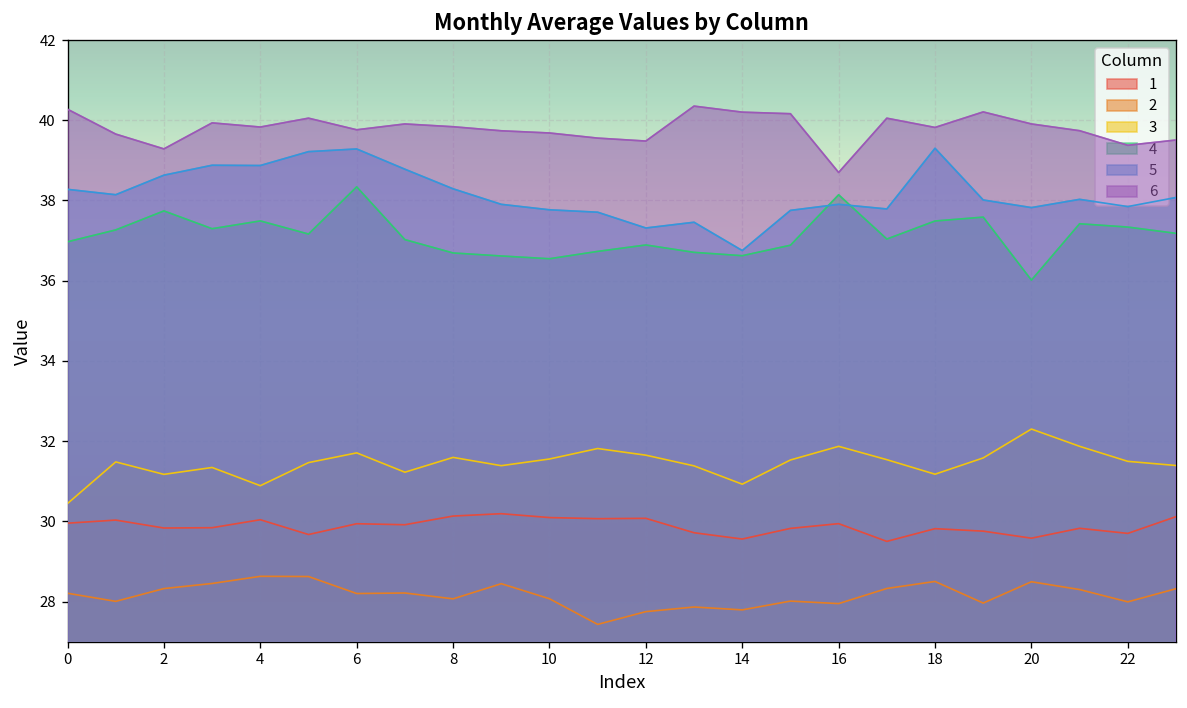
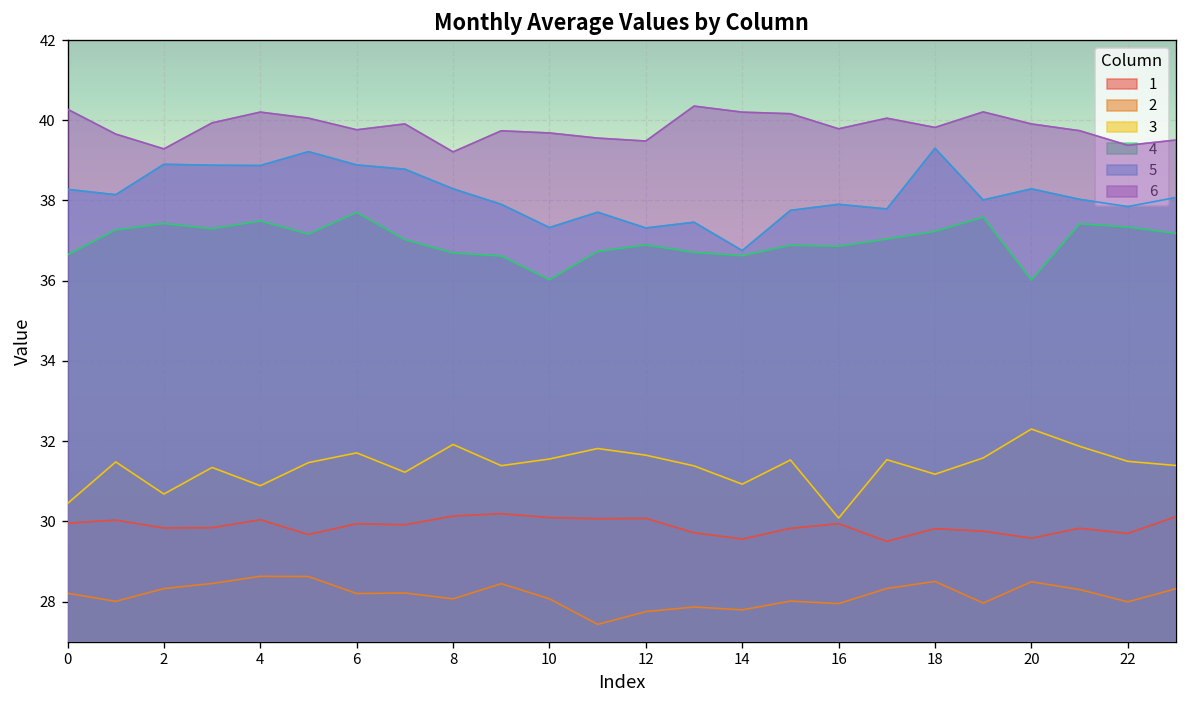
4, 0: 37.0 -> 36.6
3, 2: 31.2 -> 30.7
4, 2: 37.7 -> 37.4
5, 2: 38.6 -> 38.9
6, 4: 39.8 -> 40.2
4, 6: 38.3 -> 37.7
5, 6: 39.3 -> 38.9
3, 8: 31.6 -> 31.9
6, 8: 39.8 -> 39.2
4, 10: 36.5 -> 36.0
5, 10: 37.8 -> 37.3
3, 16: 31.9 -> 30.1
4, 16: 38.1 -> 36.9
6, 16: 38.7 -> 39.8
4, 18: 37.5 -> 37.2
5, 20: 37.8 -> 38.3
